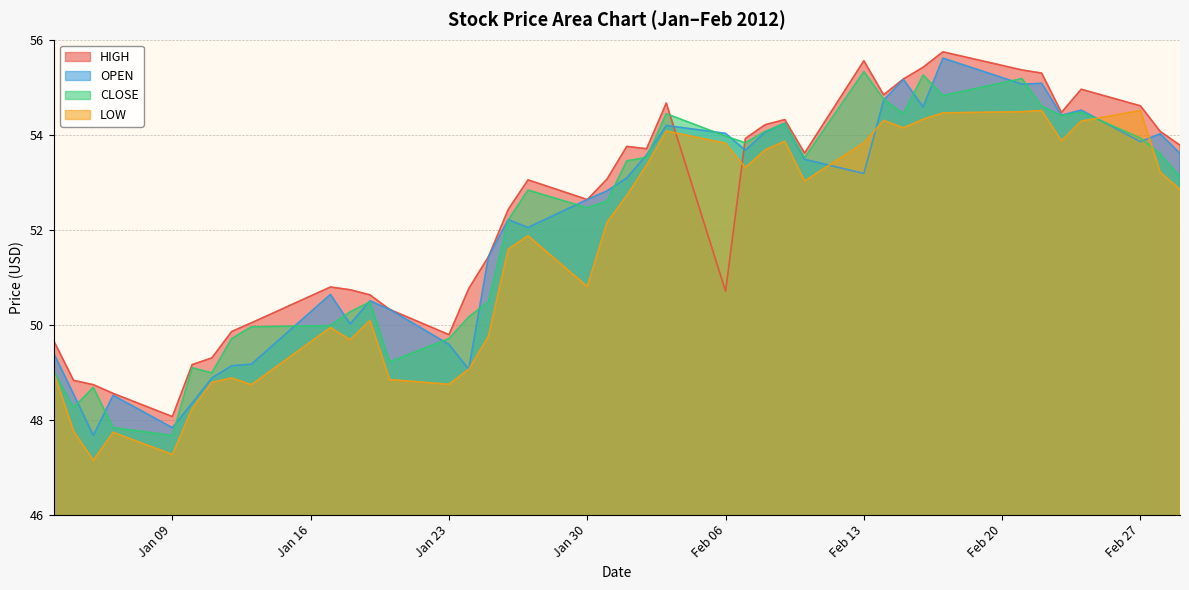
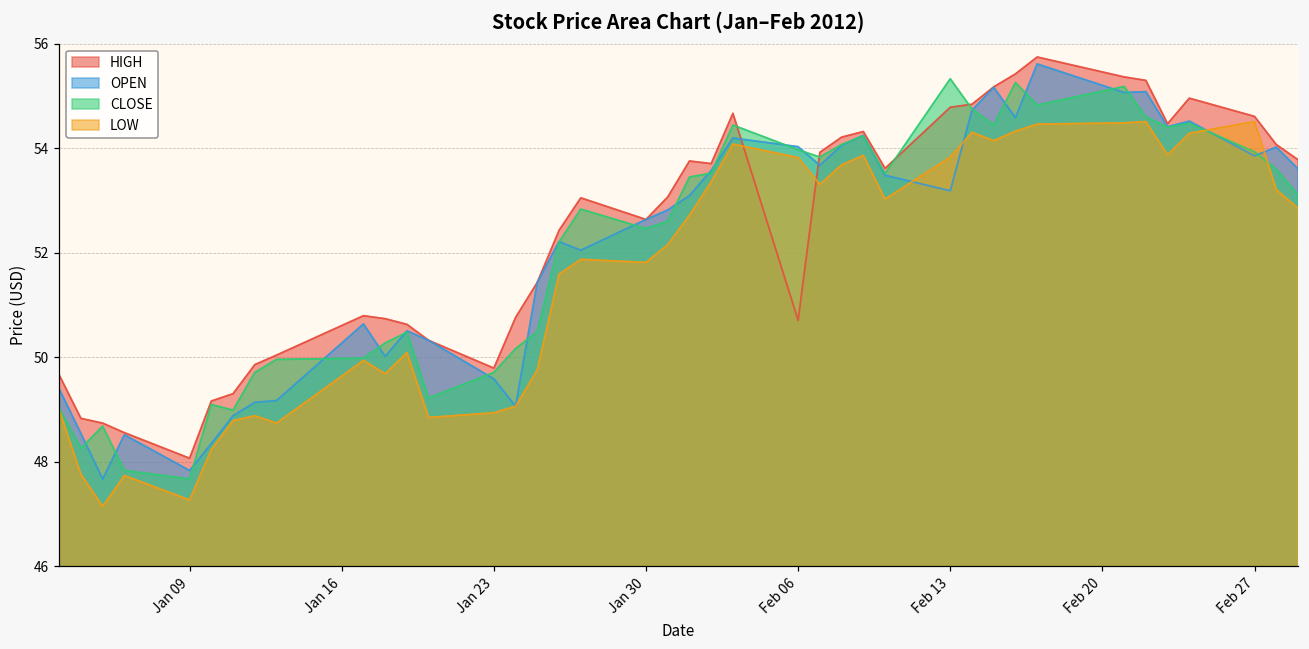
LOW, Jan 23: 48.7 -> 48.9
LOW, Jan 30: 50.8 -> 51.8
HIGH, Feb 13: 55.6 -> 54.8
